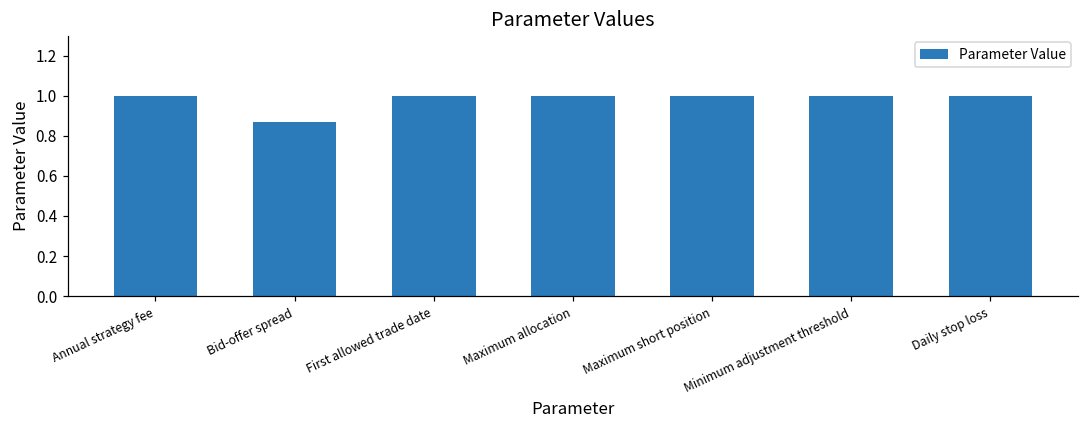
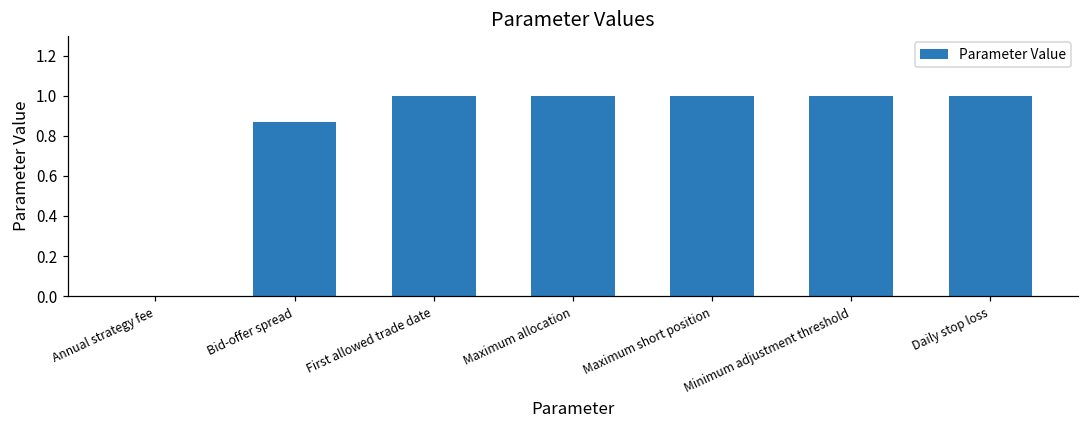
Annual strategy fee: 1 -> 0
